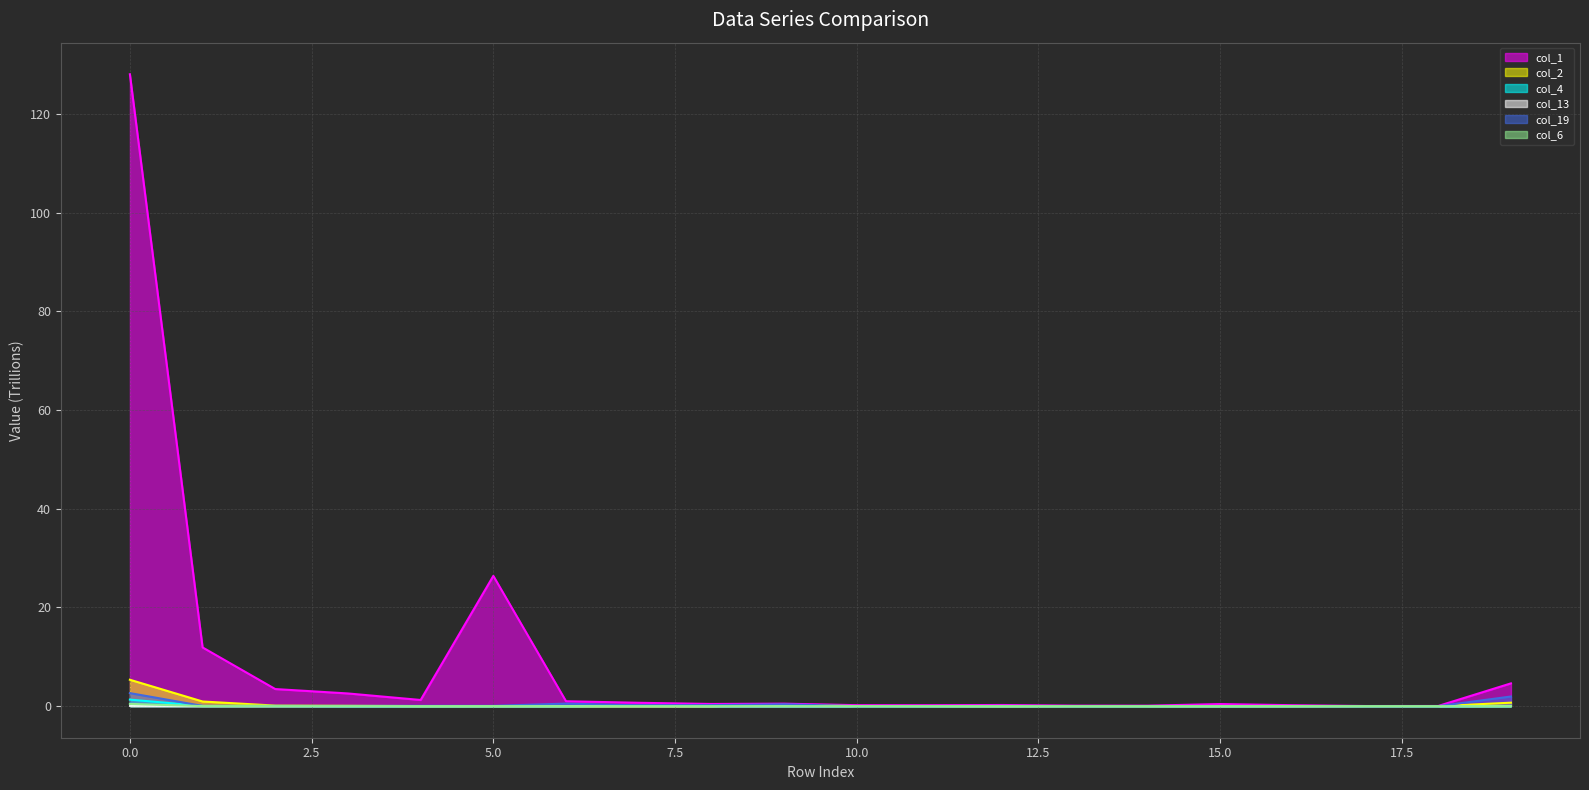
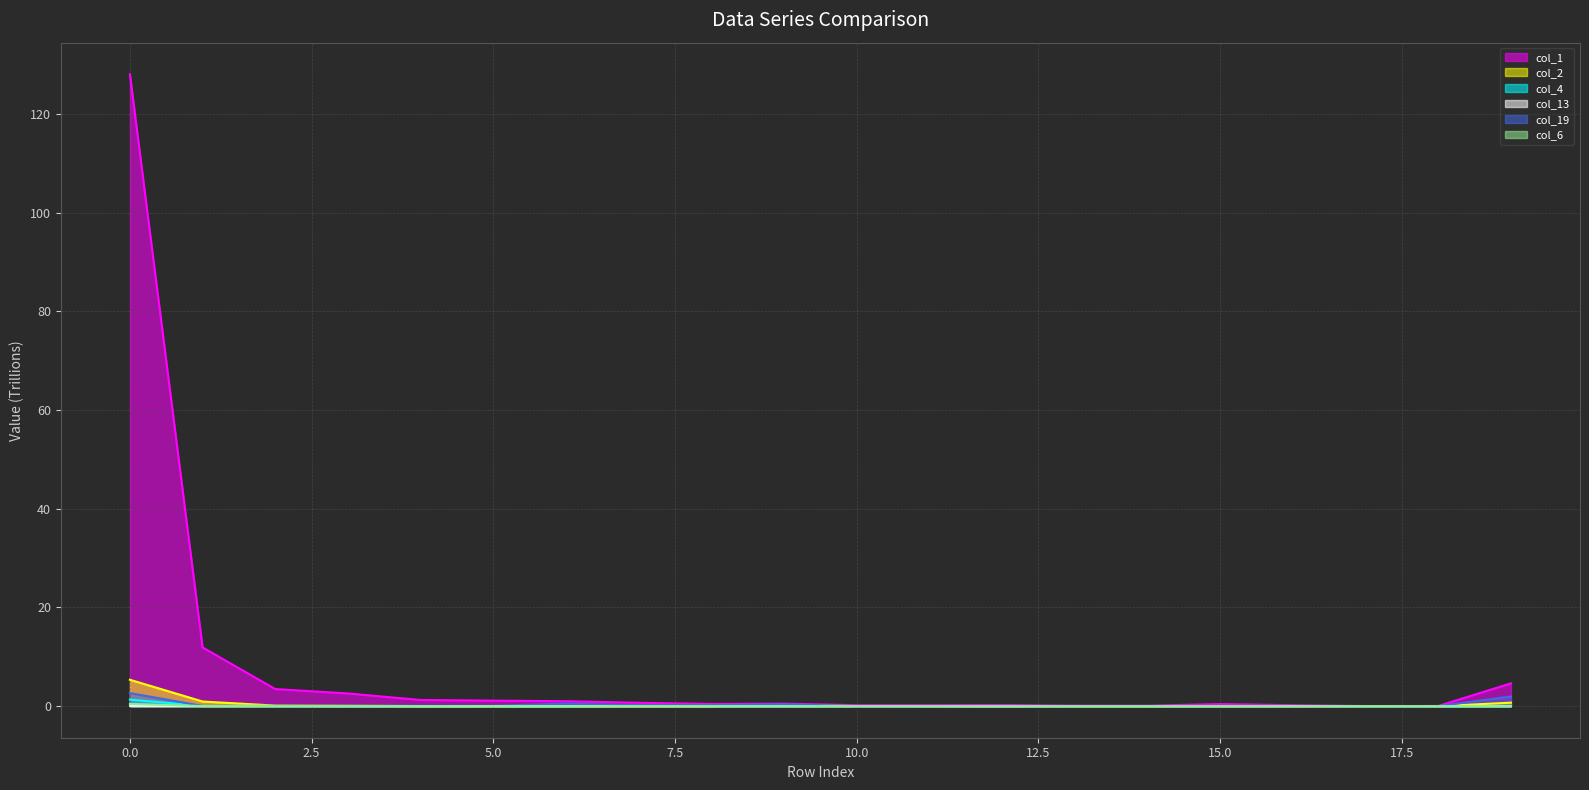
col_1, 5.0: 26 -> 1
